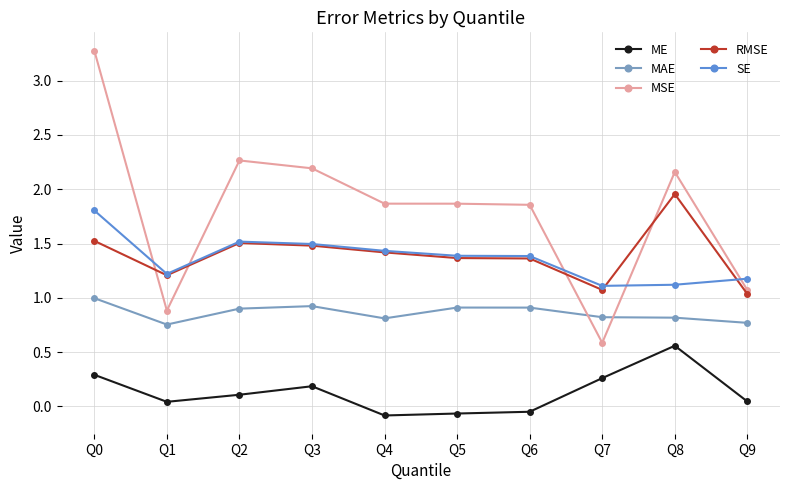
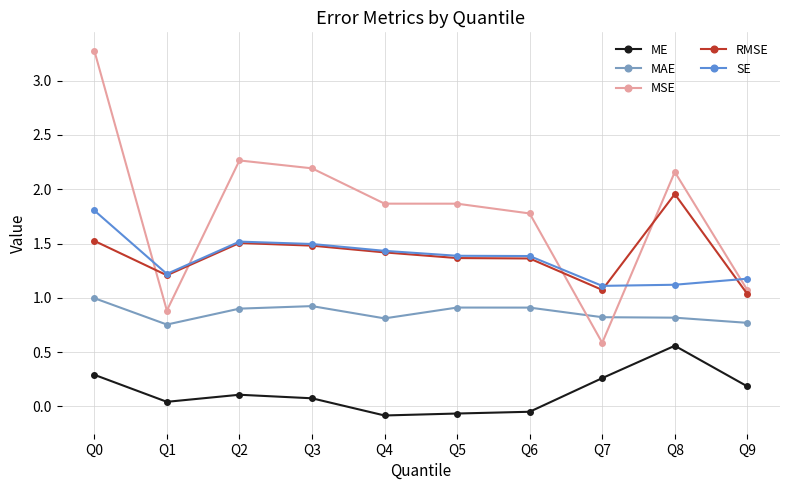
ME, Q3: 0.19 -> 0.08
MSE, Q6: 1.86 -> 1.78
ME, Q9: 0.05 -> 0.18
